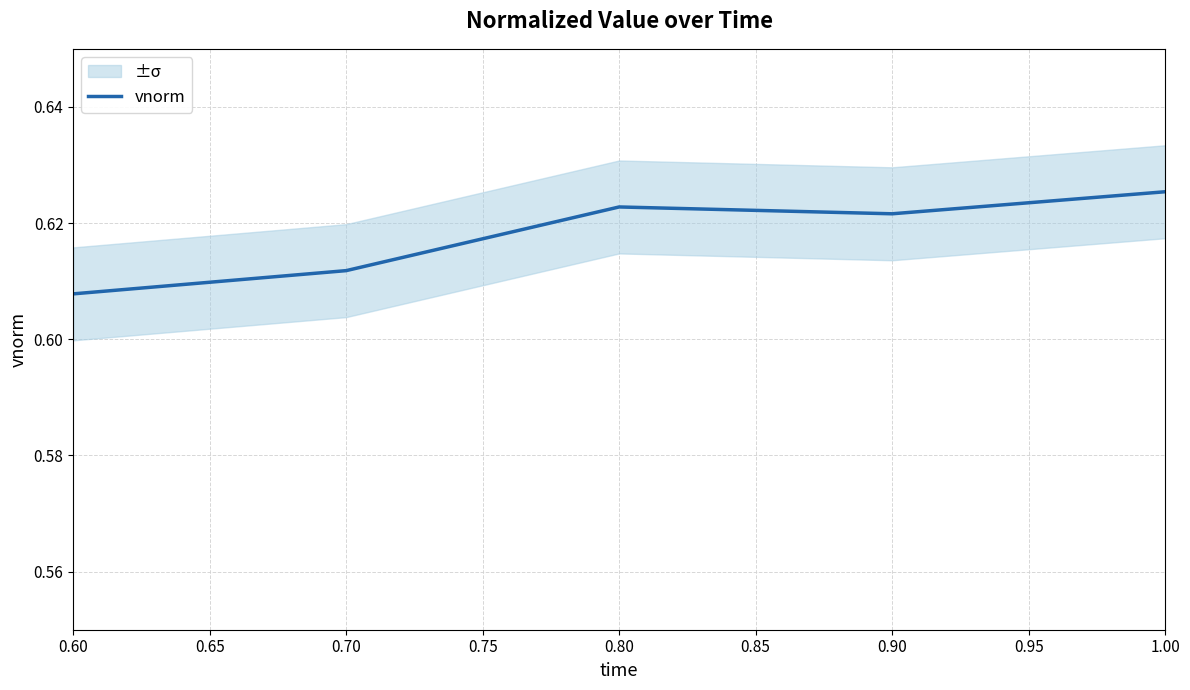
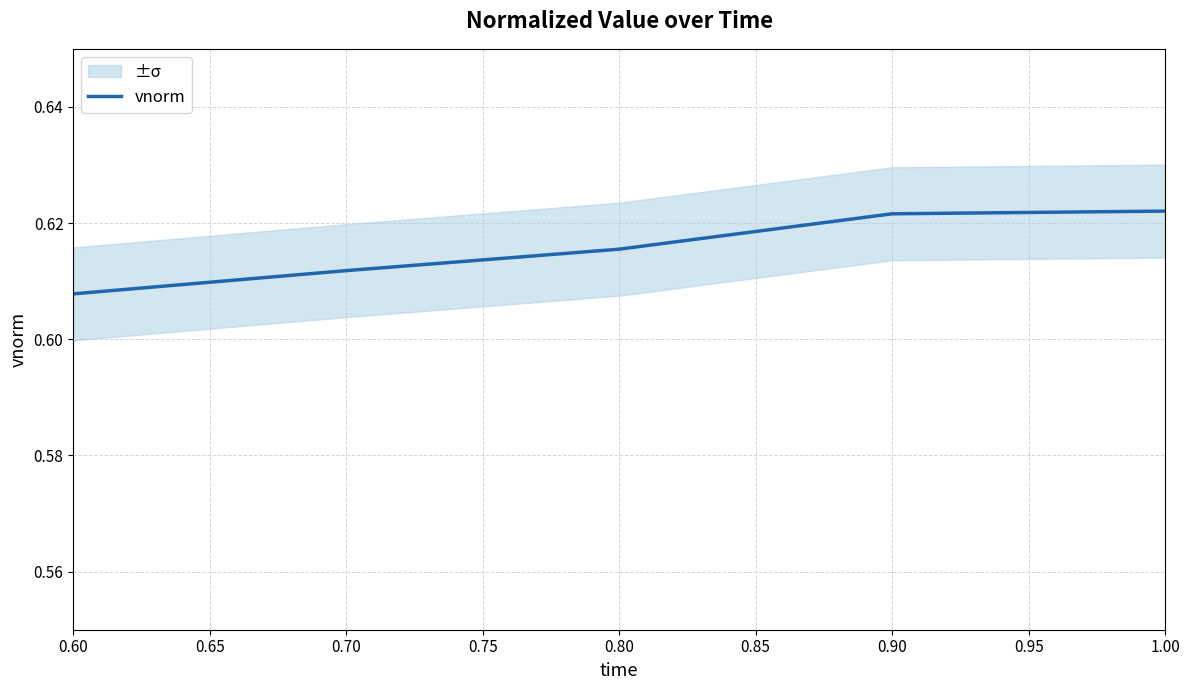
vnorm, 0.80: 0.623 -> 0.616
vnorm, 1.00: 0.625 -> 0.622
